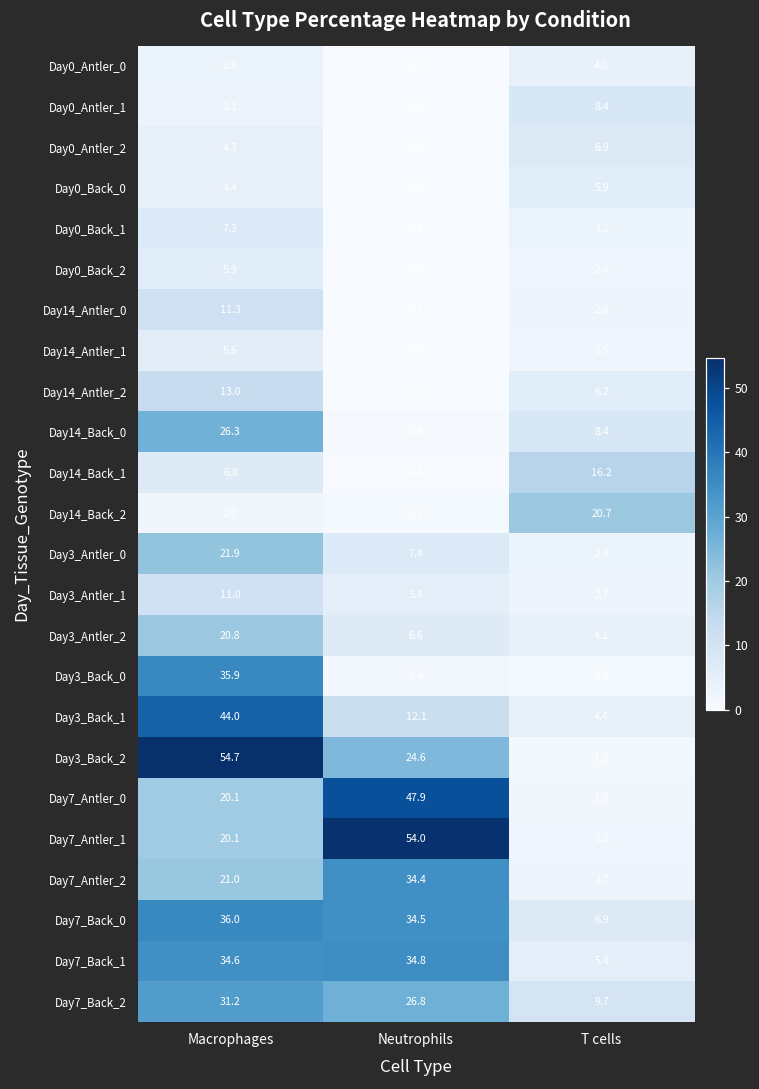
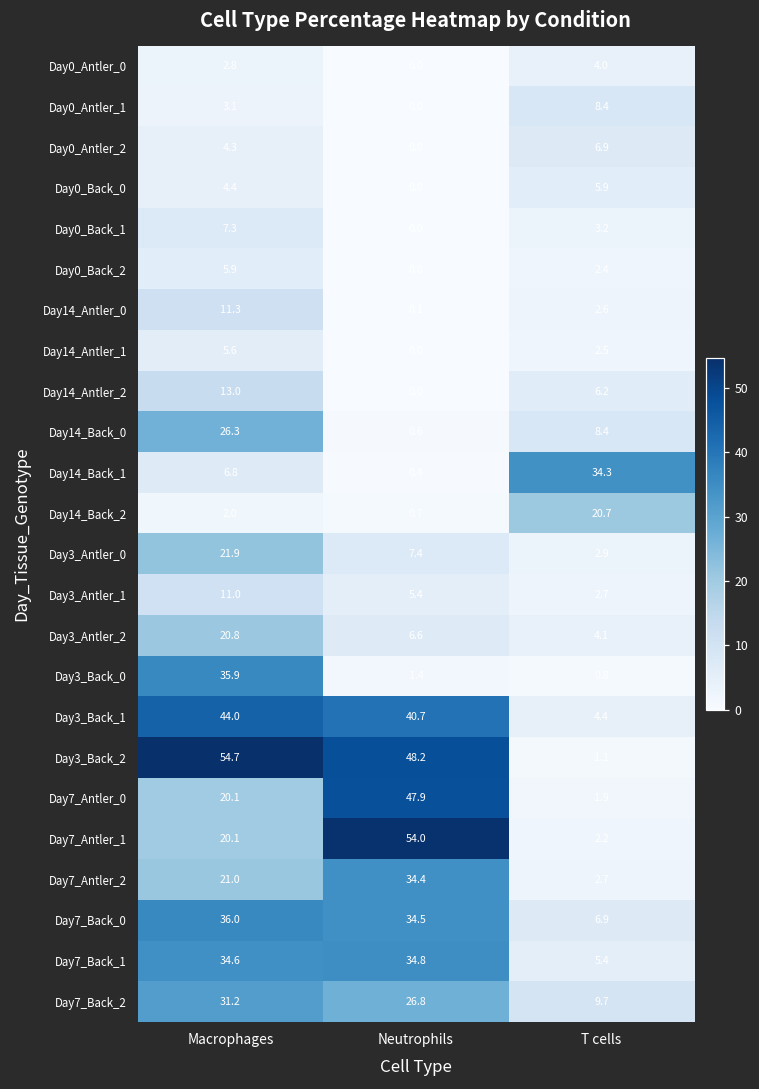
Day14_Back_1, T cells: 16.2 -> 34.3
Day3_Back_1, Neutrophils: 12.1 -> 40.7
Day3_Back_2, Neutrophils: 24.6 -> 48.2
